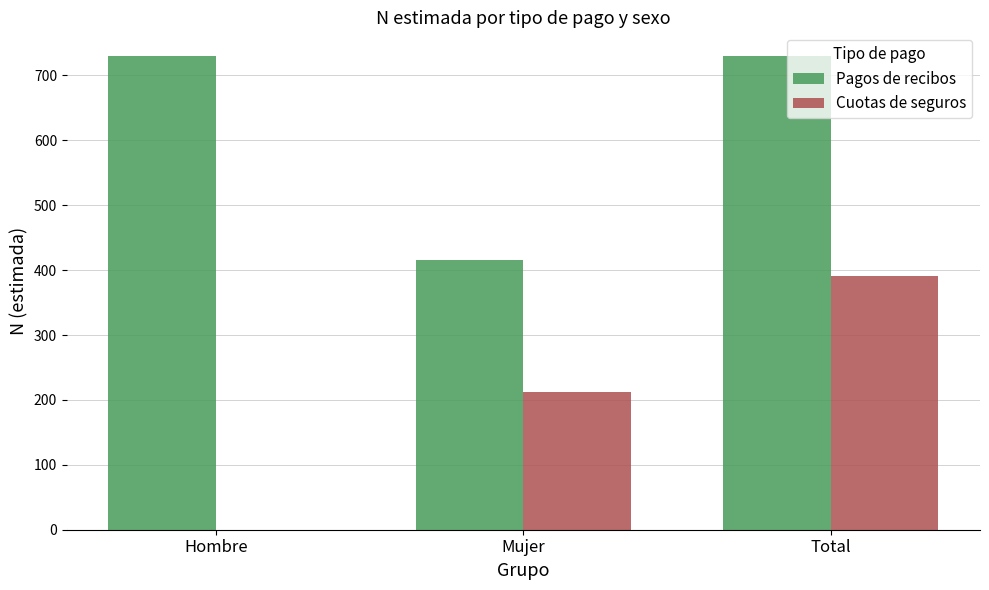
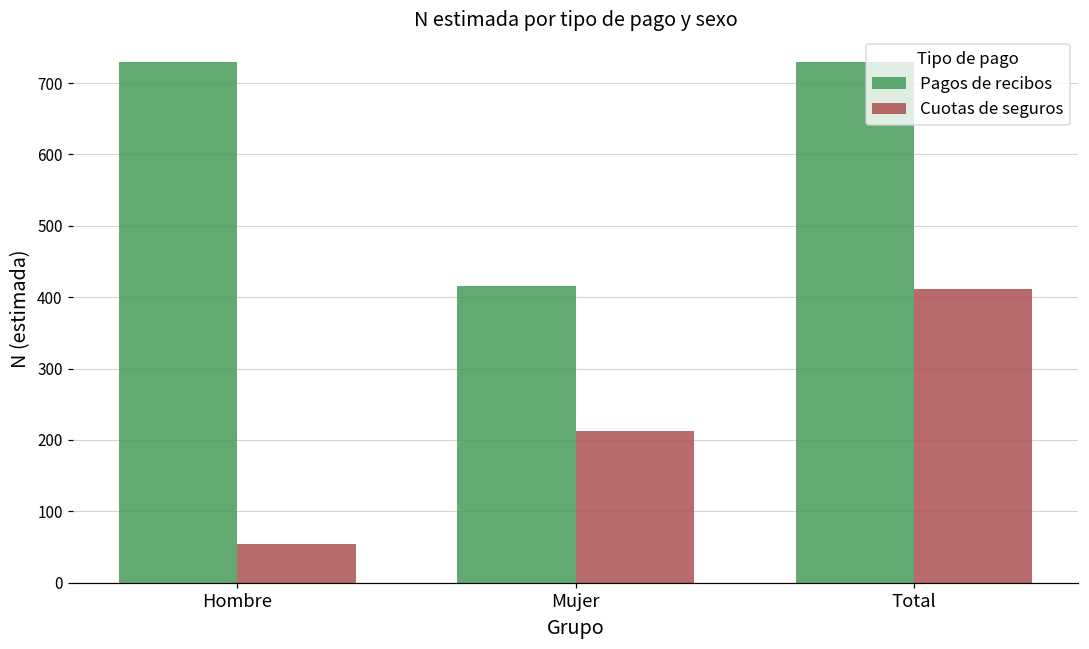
Cuotas de seguros, Hombre: 0 -> 50
Cuotas de seguros, Total: 390 -> 410
